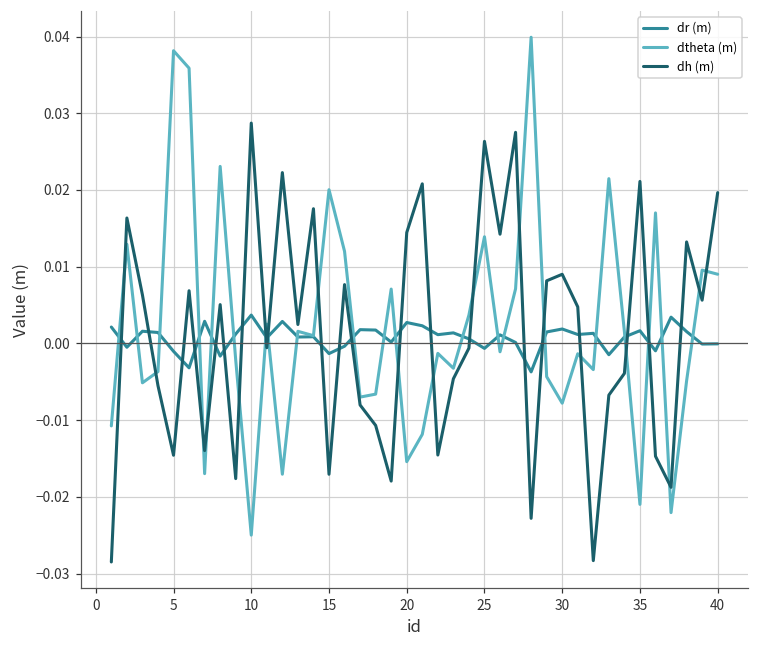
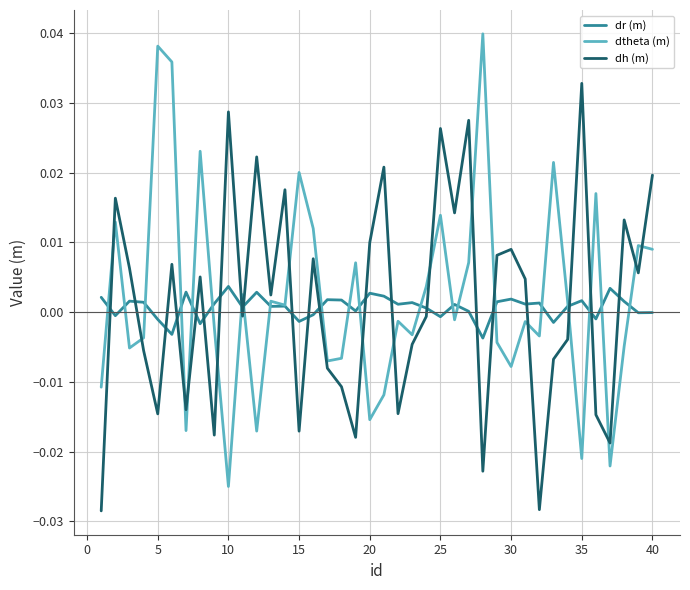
dh (m), 20: 0.014 -> 0.010
dh (m), 35: 0.021 -> 0.033
